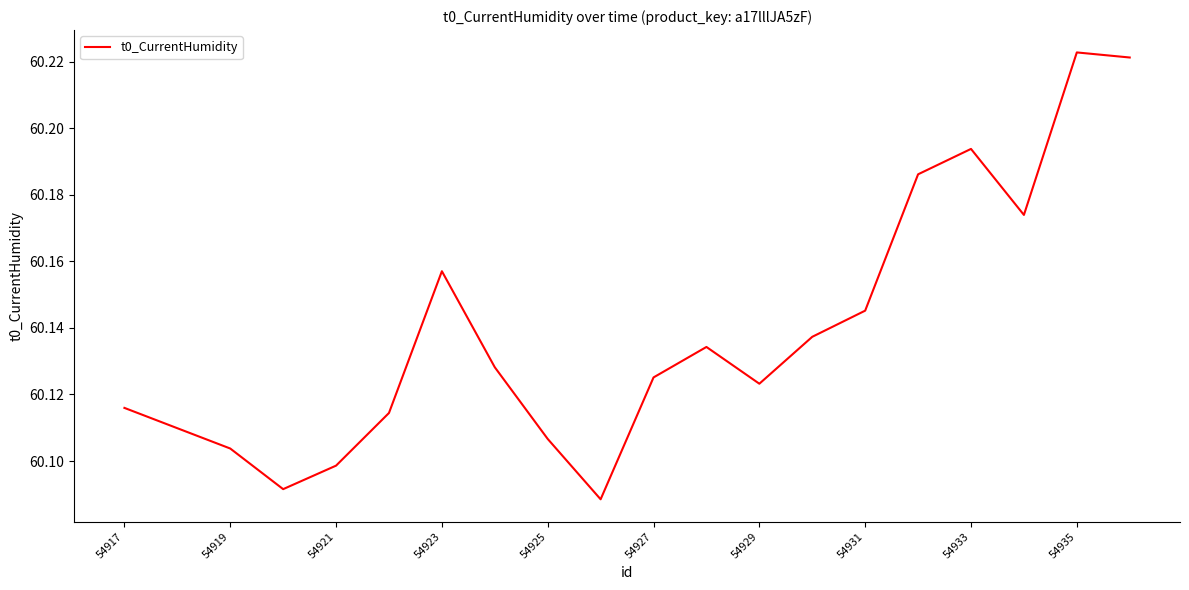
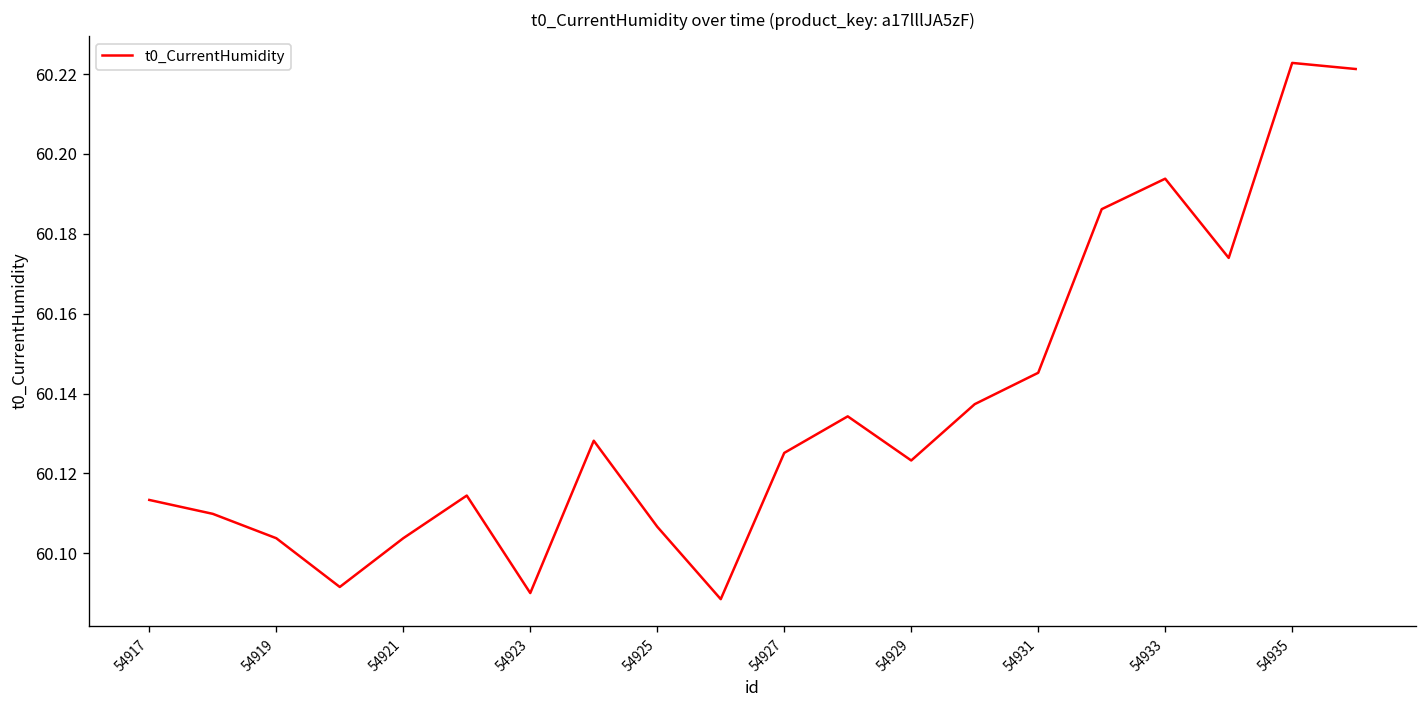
54917: 60.116 -> 60.113
54921: 60.099 -> 60.104
54923: 60.157 -> 60.090
